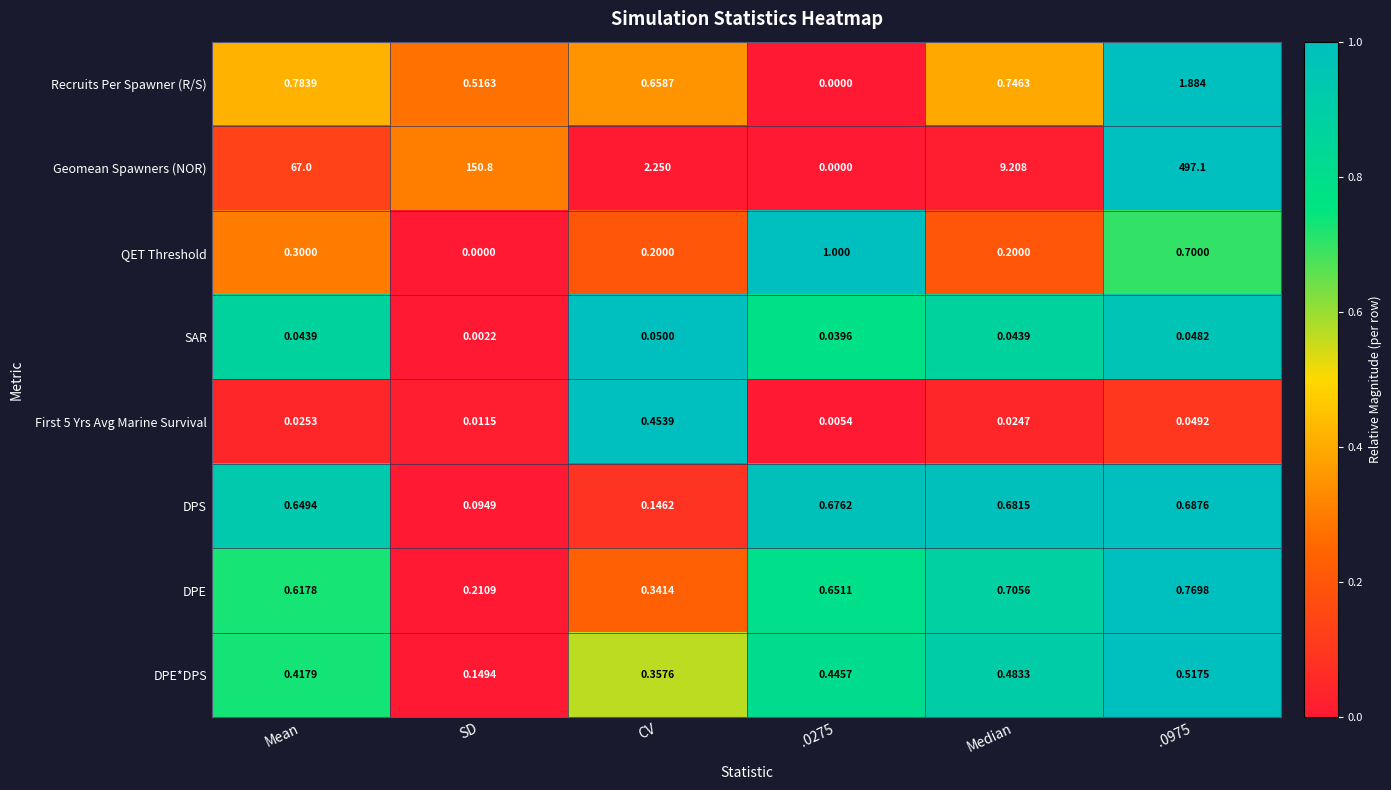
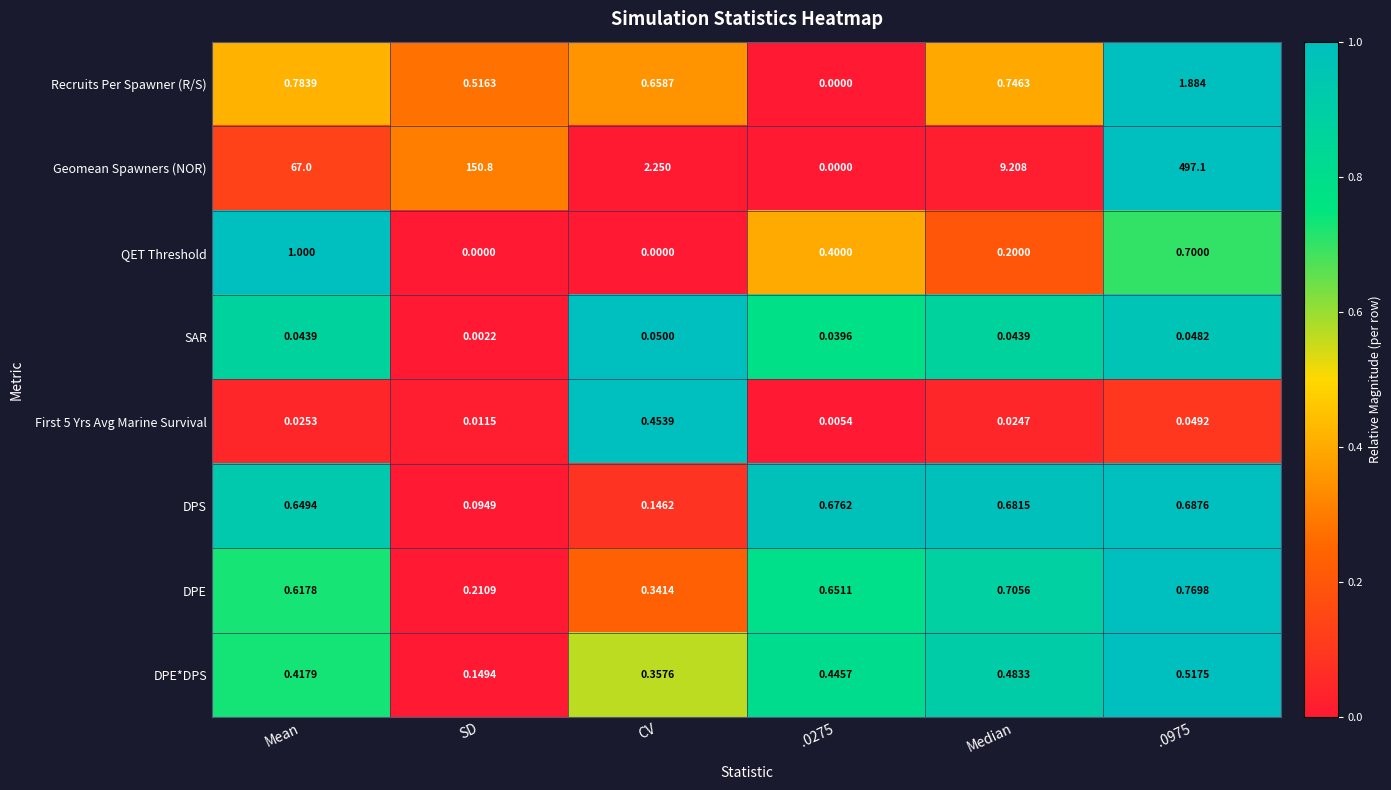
QET Threshold, Mean: 0.3000 -> 1.000
QET Threshold, CV: 0.2000 -> 0.0000
QET Threshold, .0275: 1.000 -> 0.4000
